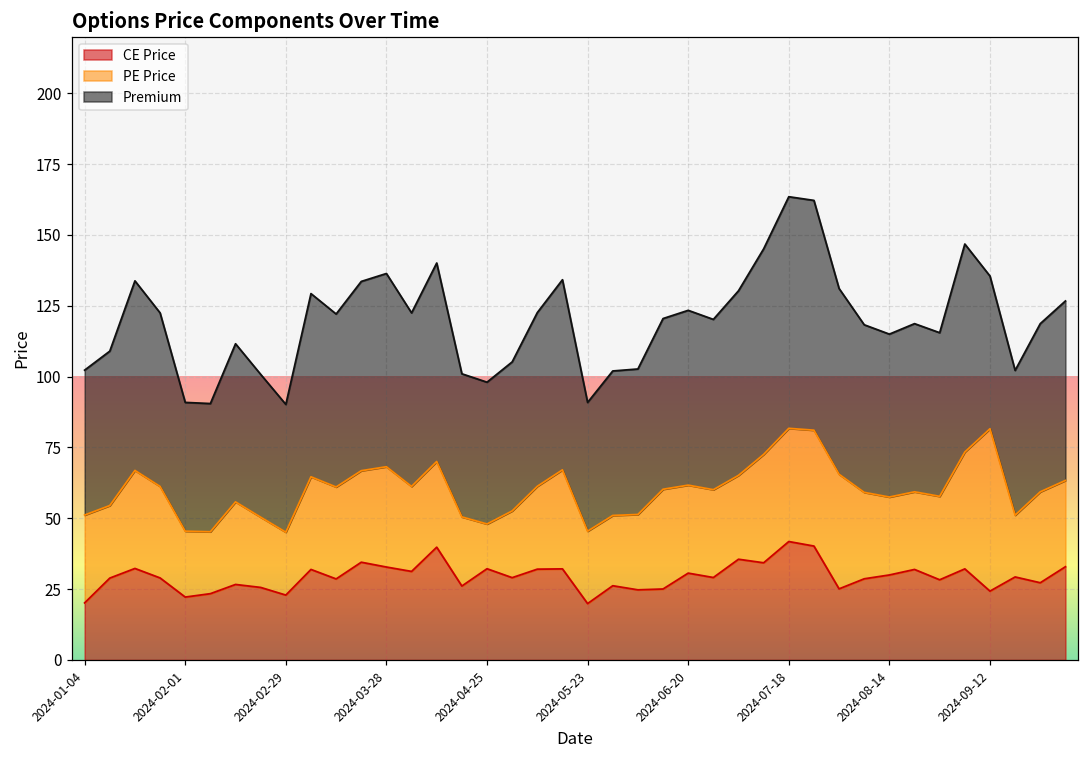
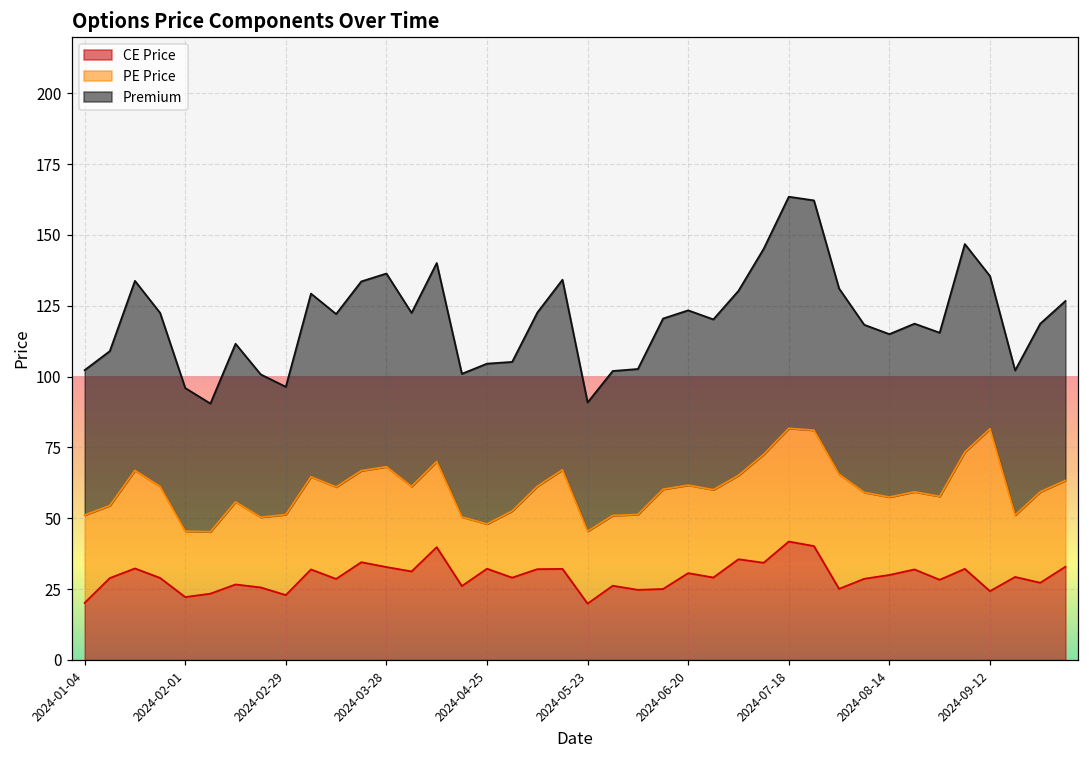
Premium, 2024-02-01: 45 -> 51
PE Price, 2024-02-29: 22 -> 28
Premium, 2024-04-25: 50 -> 57
